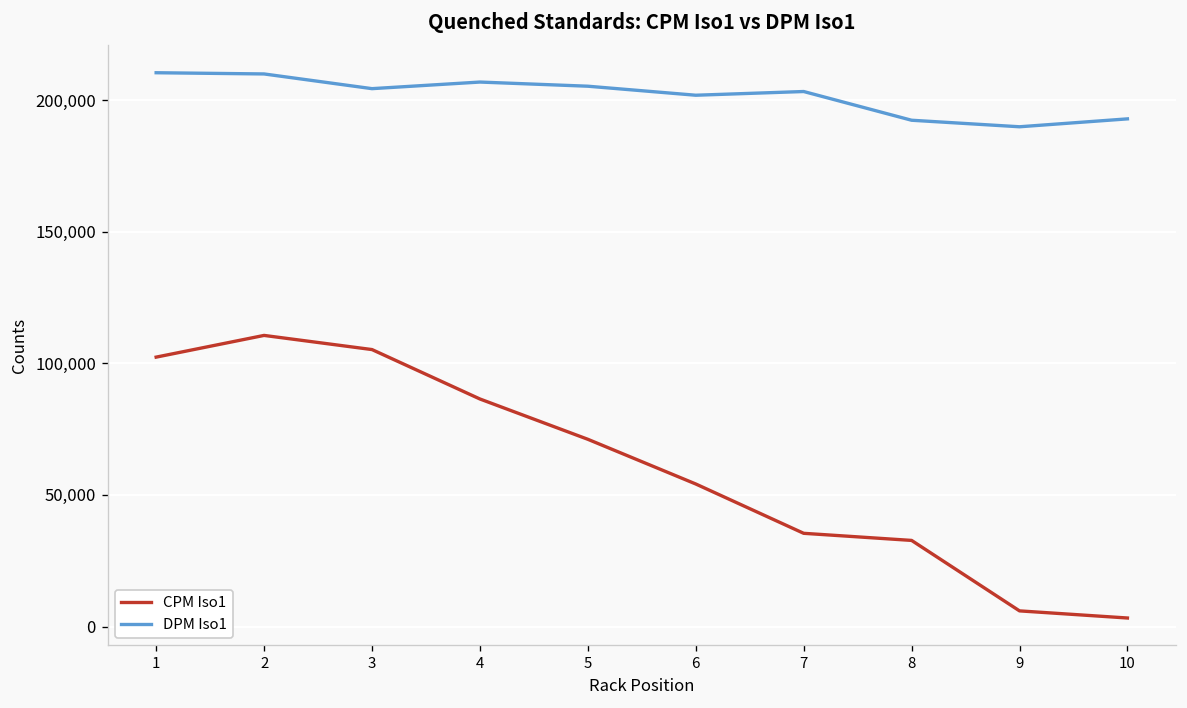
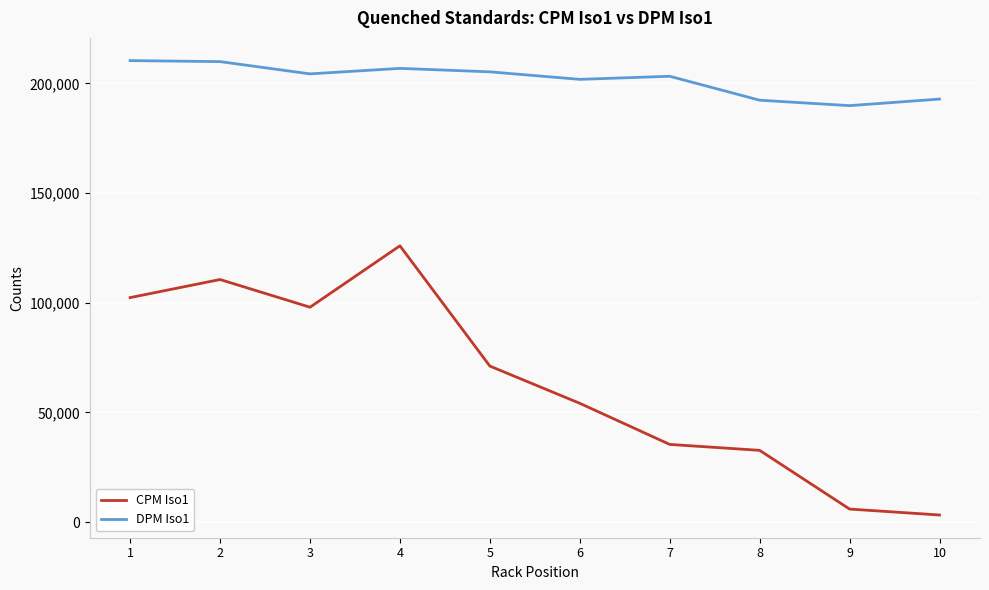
CPM Iso1, 3: 105,000 -> 98,000
CPM Iso1, 4: 86,000 -> 126,000
